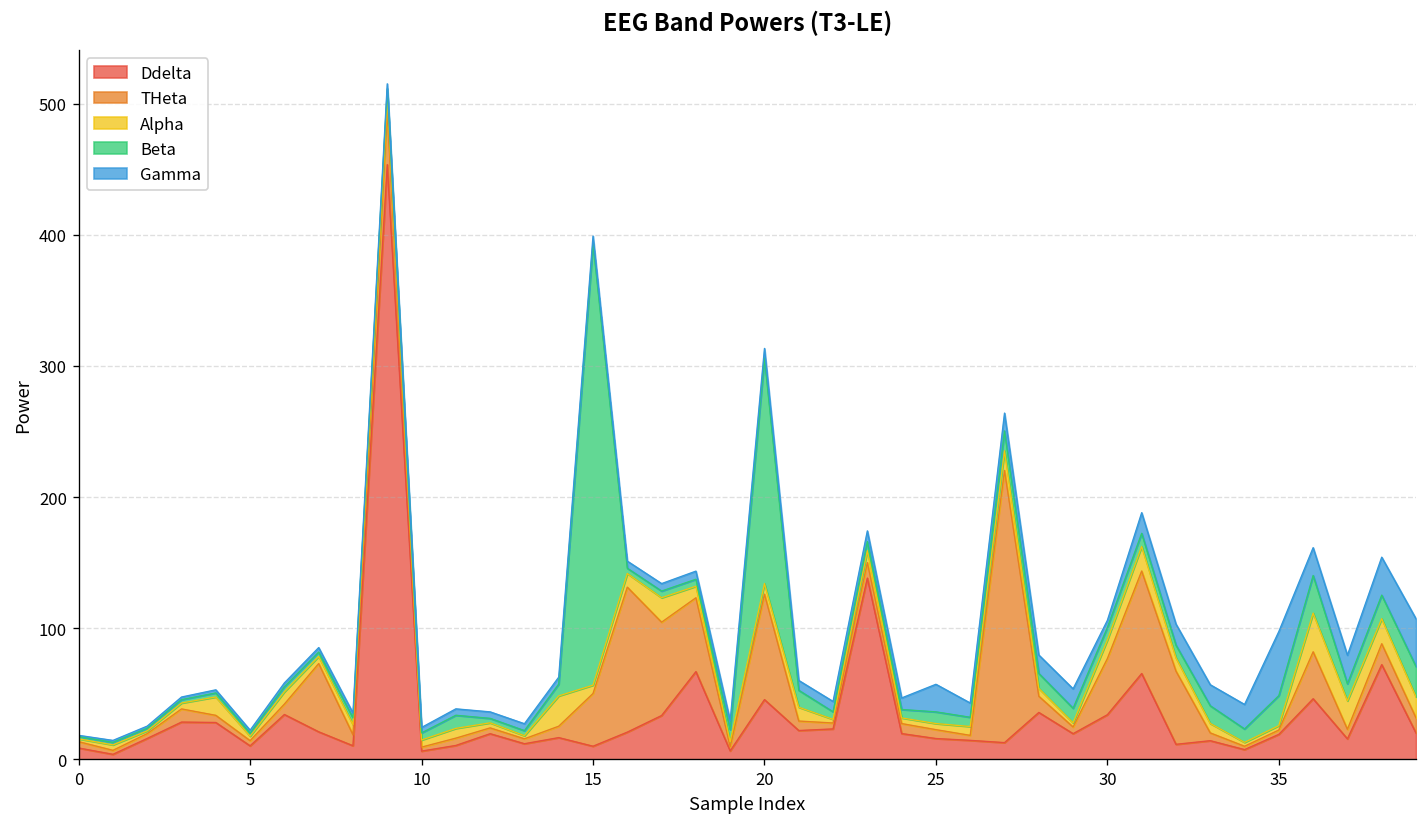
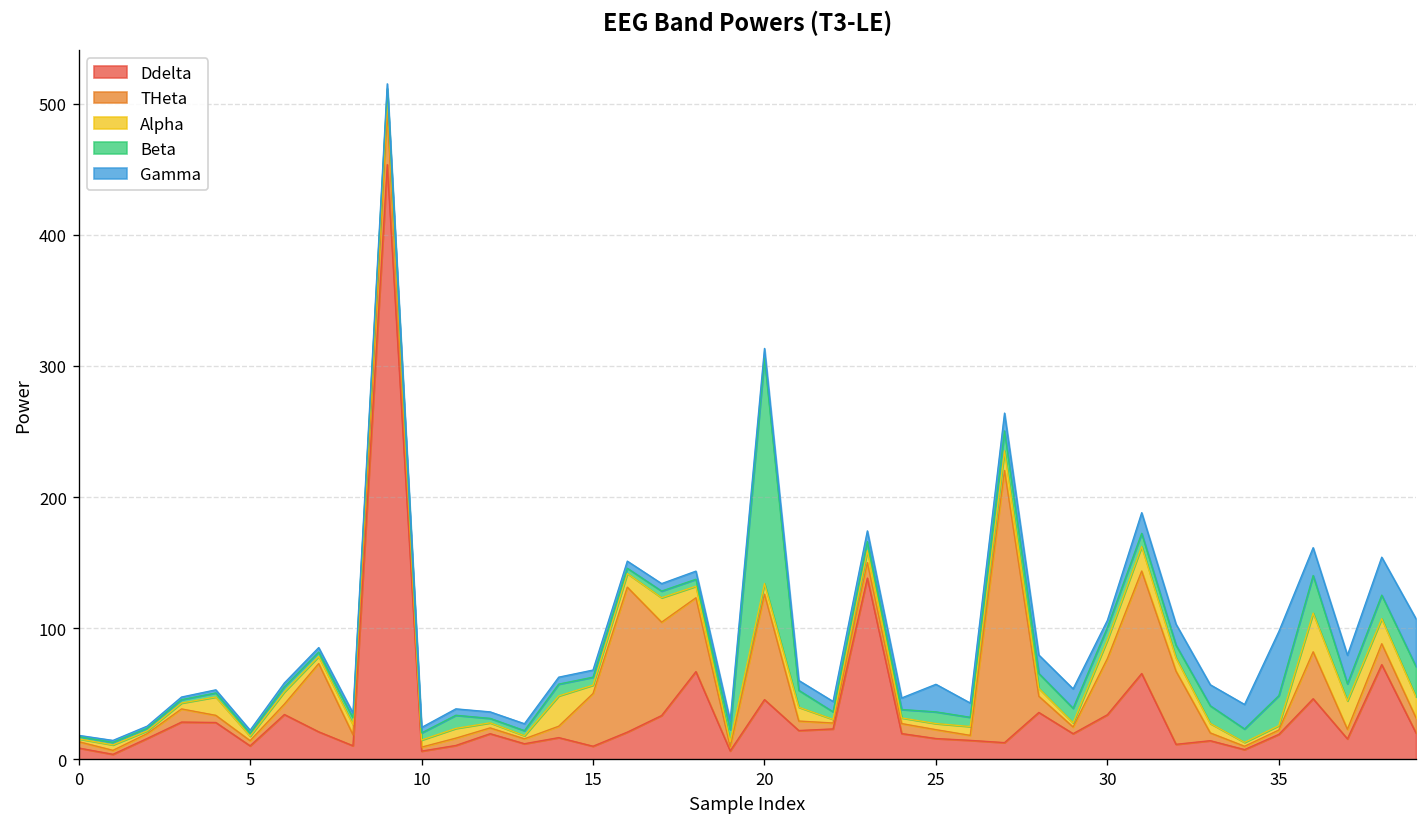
Beta, 15: 337 -> 6
